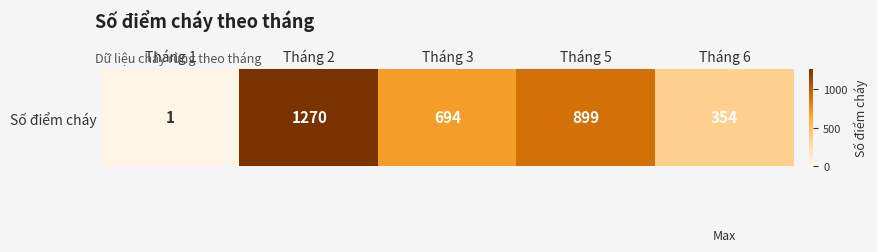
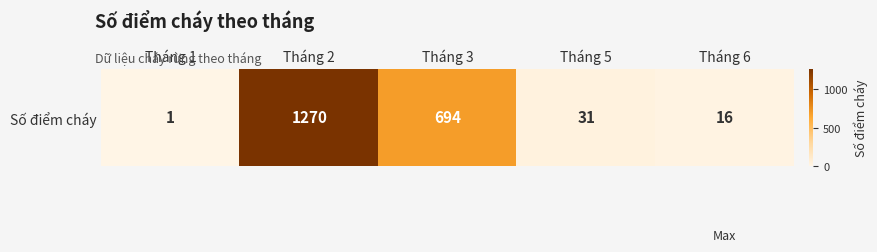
Số điểm cháy, Tháng 5: 899 -> 31
Số điểm cháy, Tháng 6: 354 -> 16
